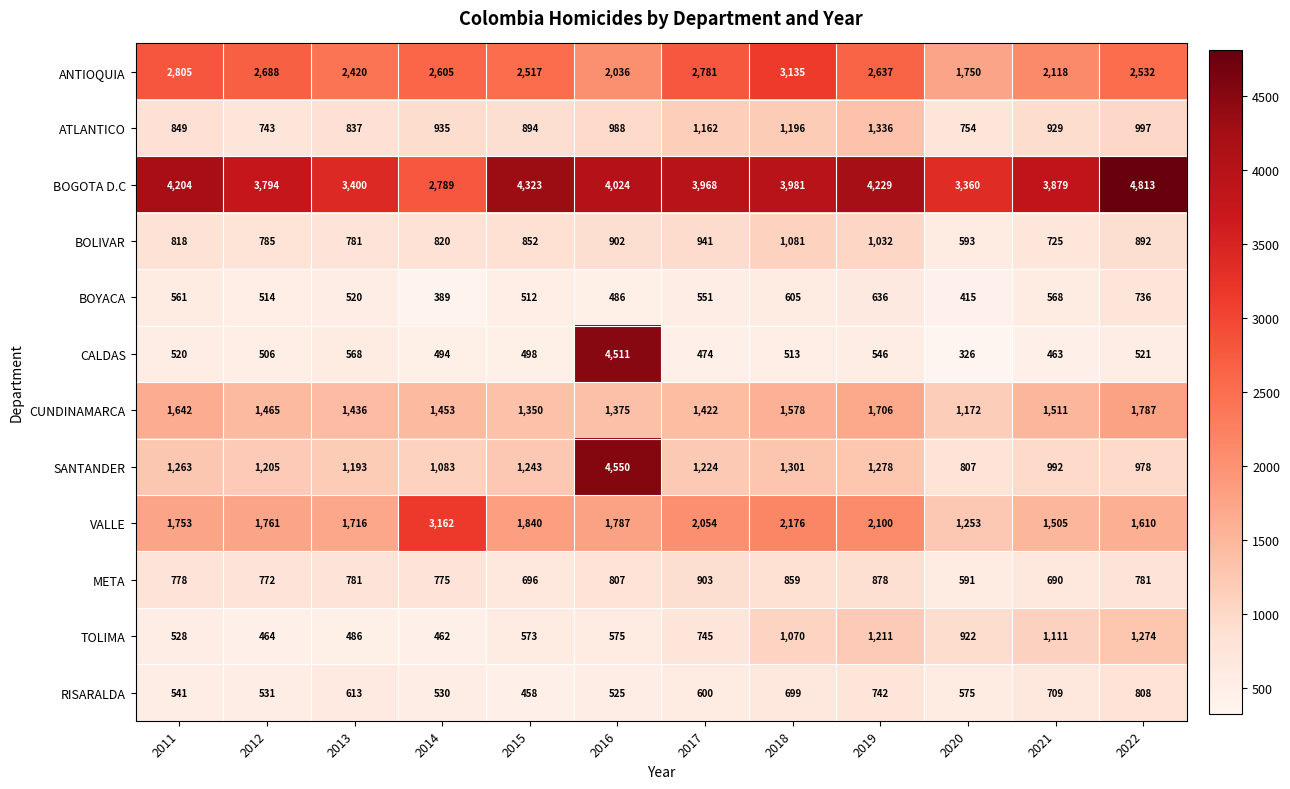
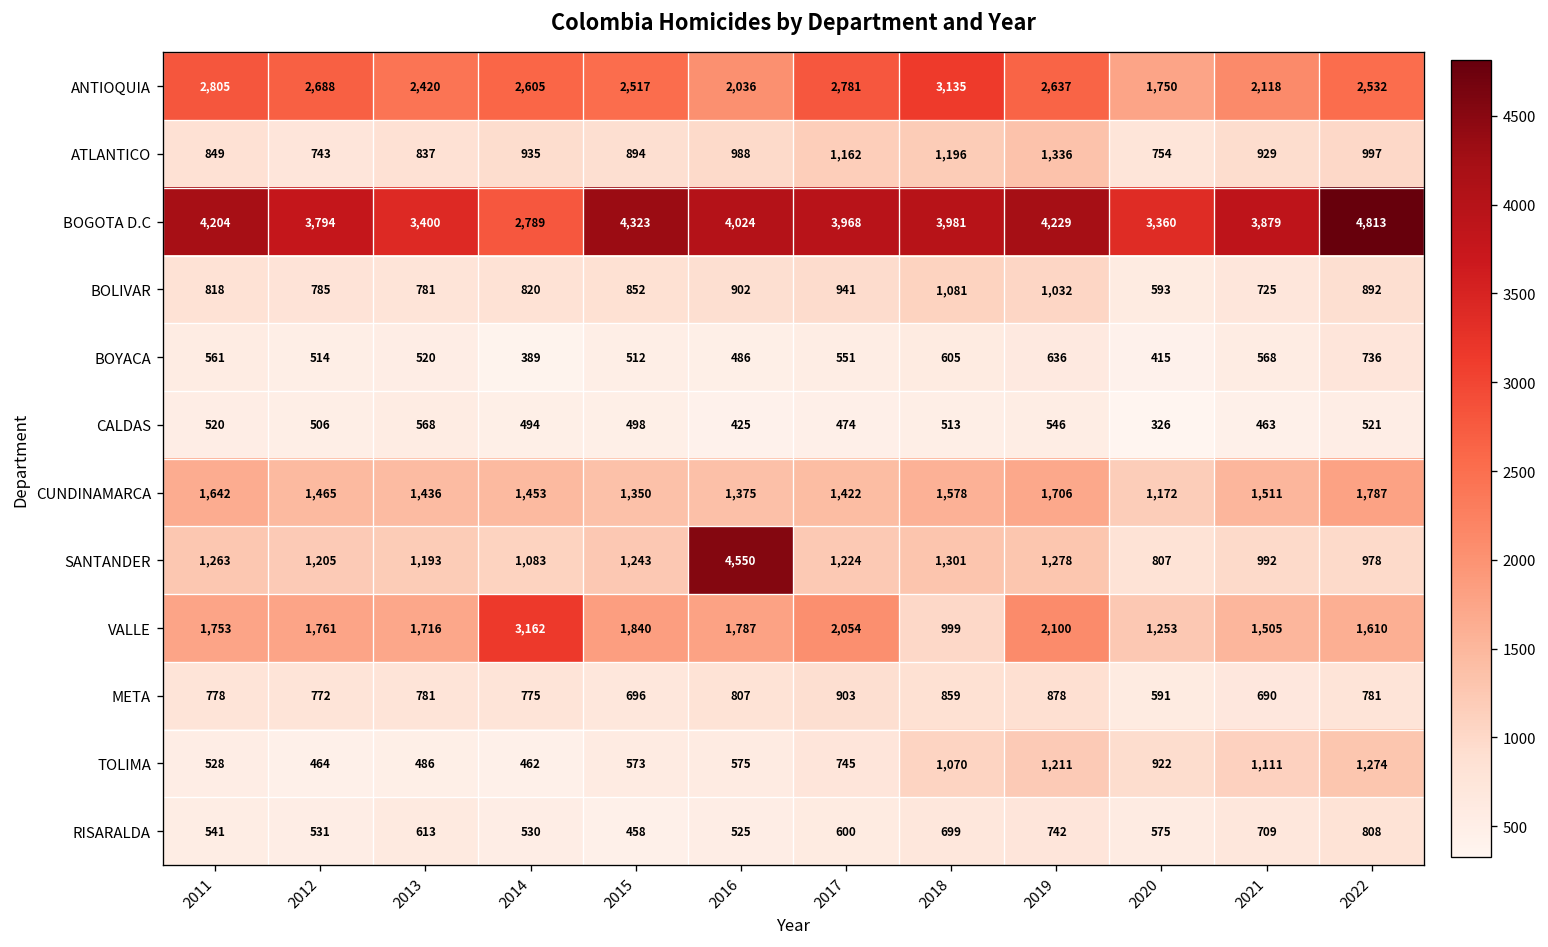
CALDAS, 2016: 4,511 -> 425
VALLE, 2018: 2,176 -> 999
